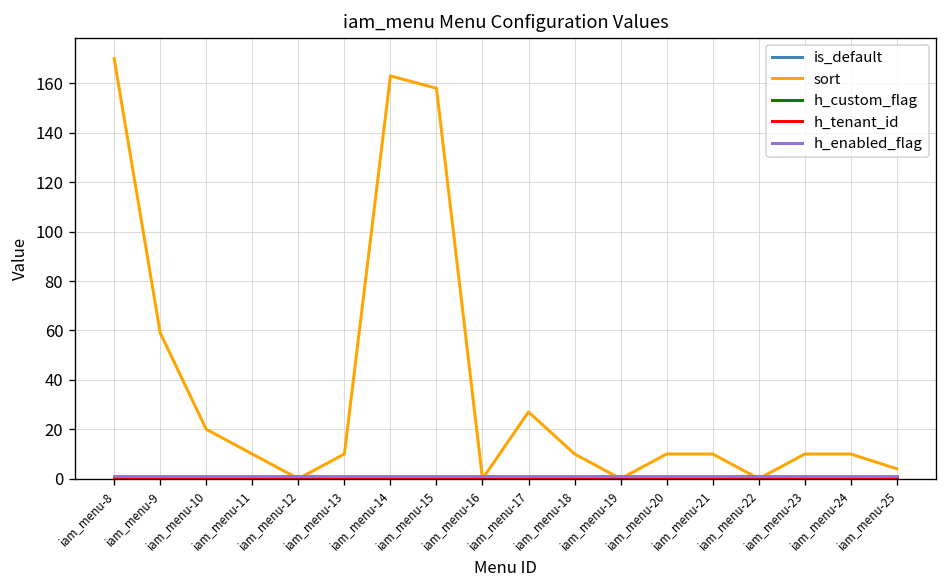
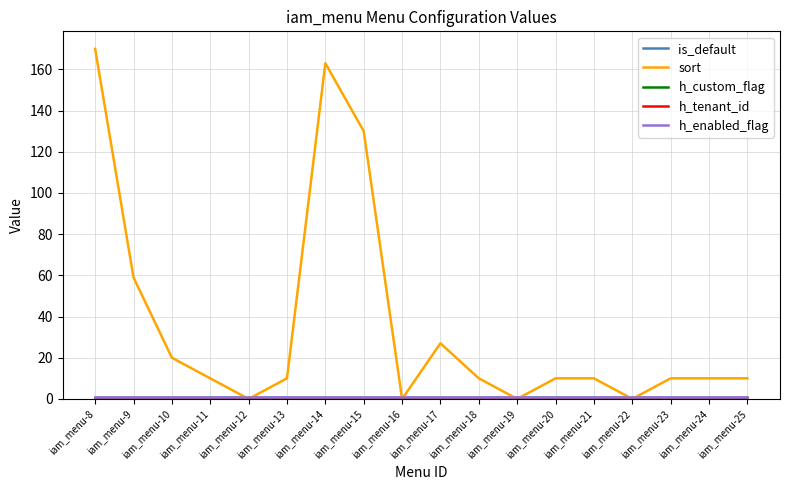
sort, iam_menu-15: 158 -> 130
sort, iam_menu-25: 4 -> 10
